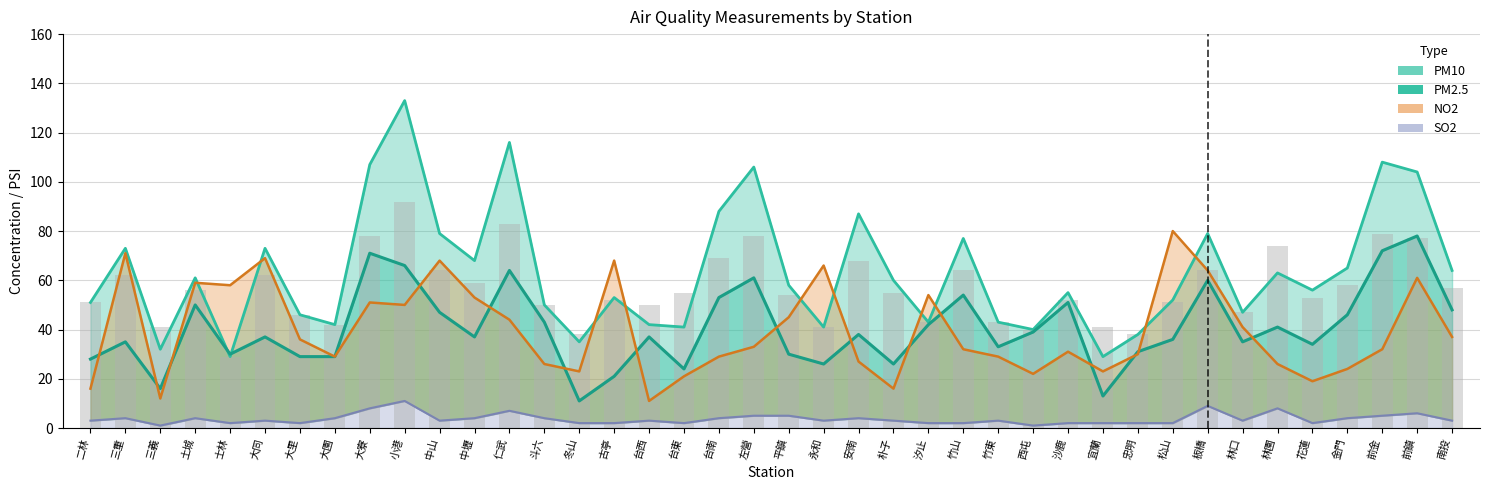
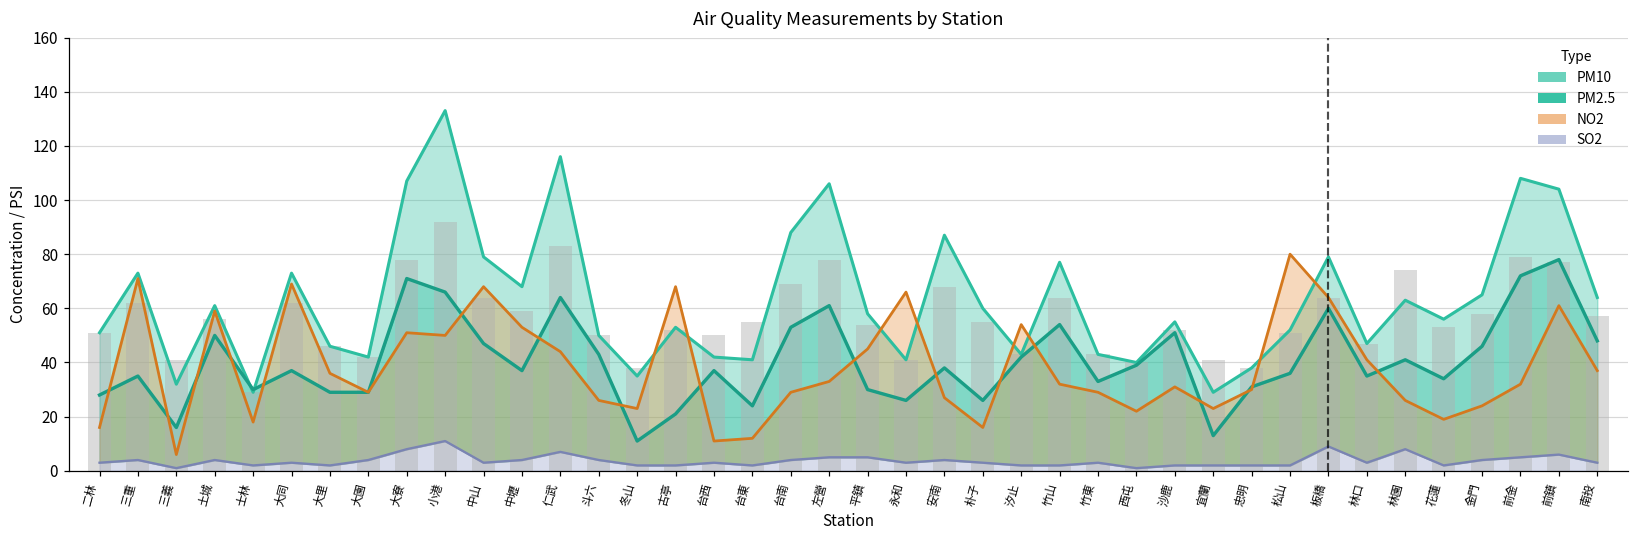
NO2, 三義: 12 -> 6
NO2, 士林: 58 -> 18
NO2, 台東: 21 -> 12
